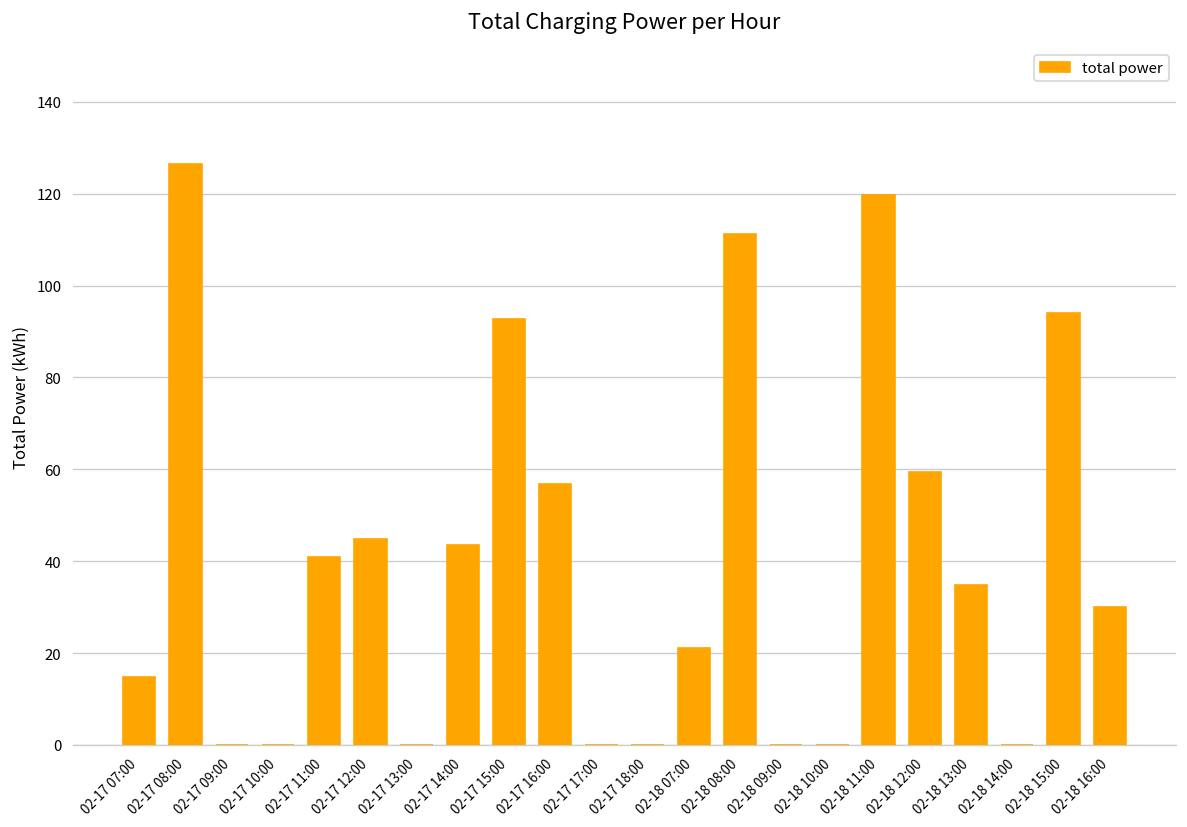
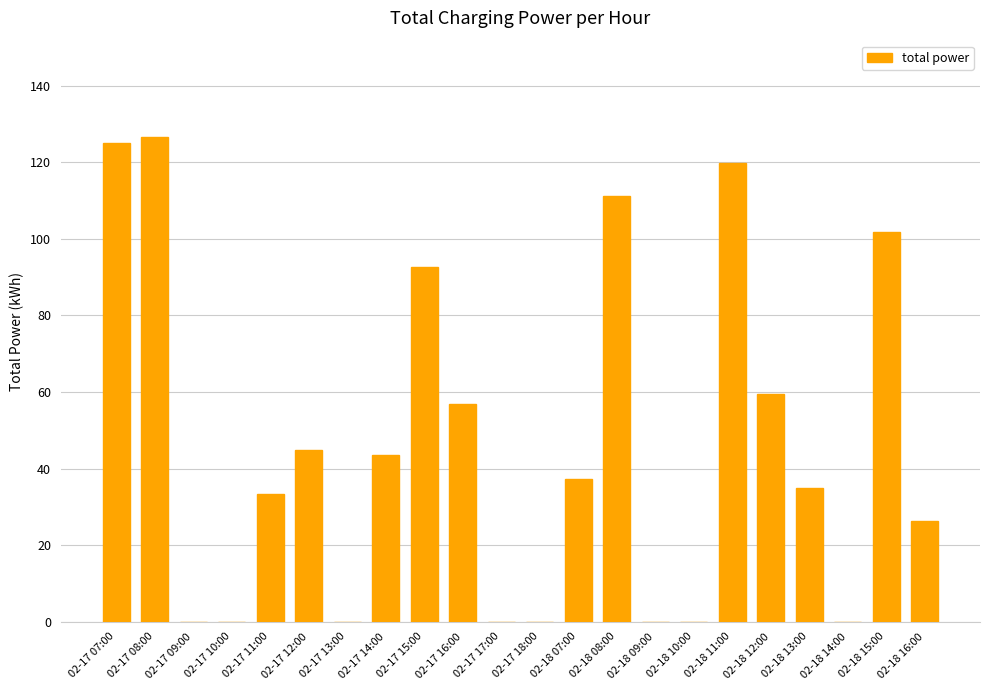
02-17 07:00: 15 -> 125
02-17 11:00: 41 -> 33
02-18 07:00: 21 -> 37
02-18 15:00: 94 -> 102
02-18 16:00: 30 -> 26
